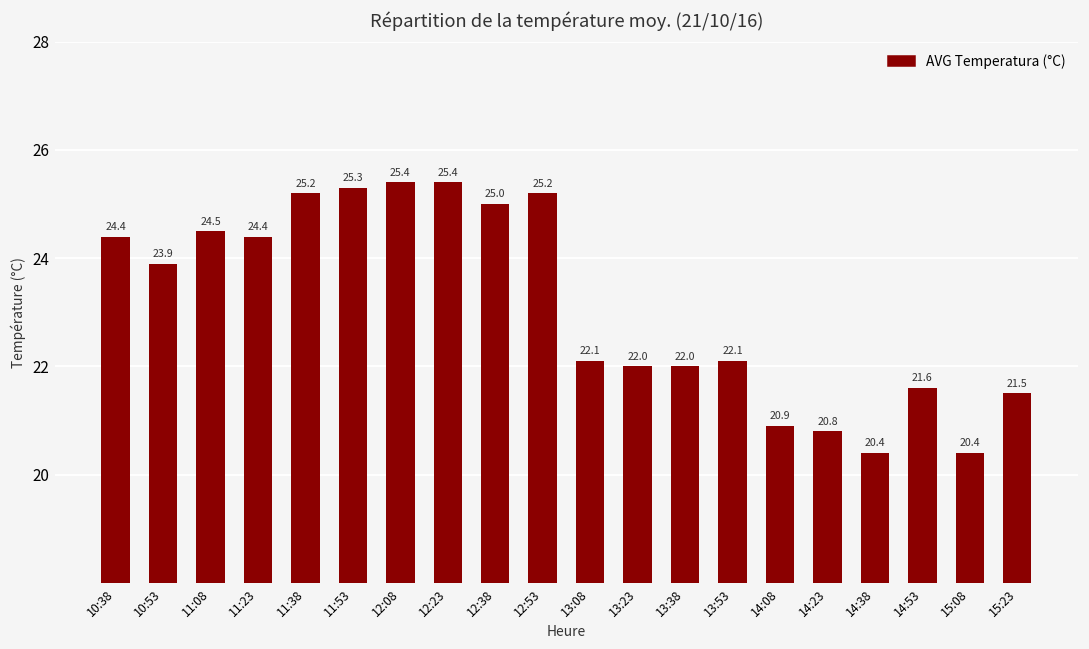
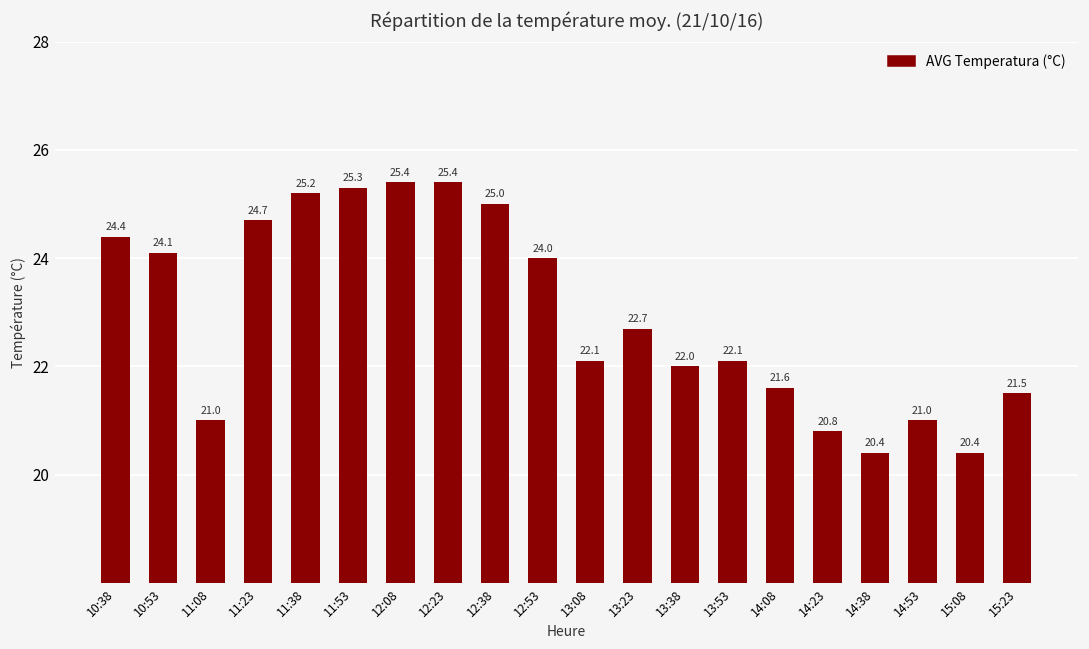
10:53: 23.9 -> 24.1
11:08: 24.5 -> 21.0
11:23: 24.4 -> 24.7
12:53: 25.2 -> 24.0
13:23: 22.0 -> 22.7
14:08: 20.9 -> 21.6
14:53: 21.6 -> 21.0
